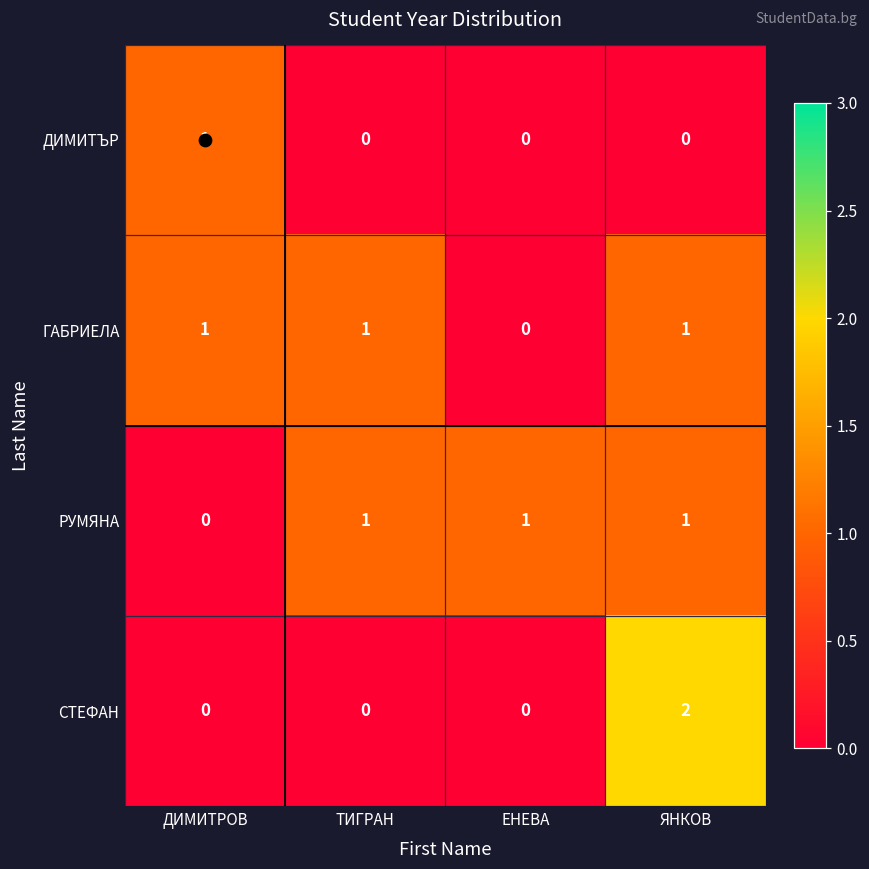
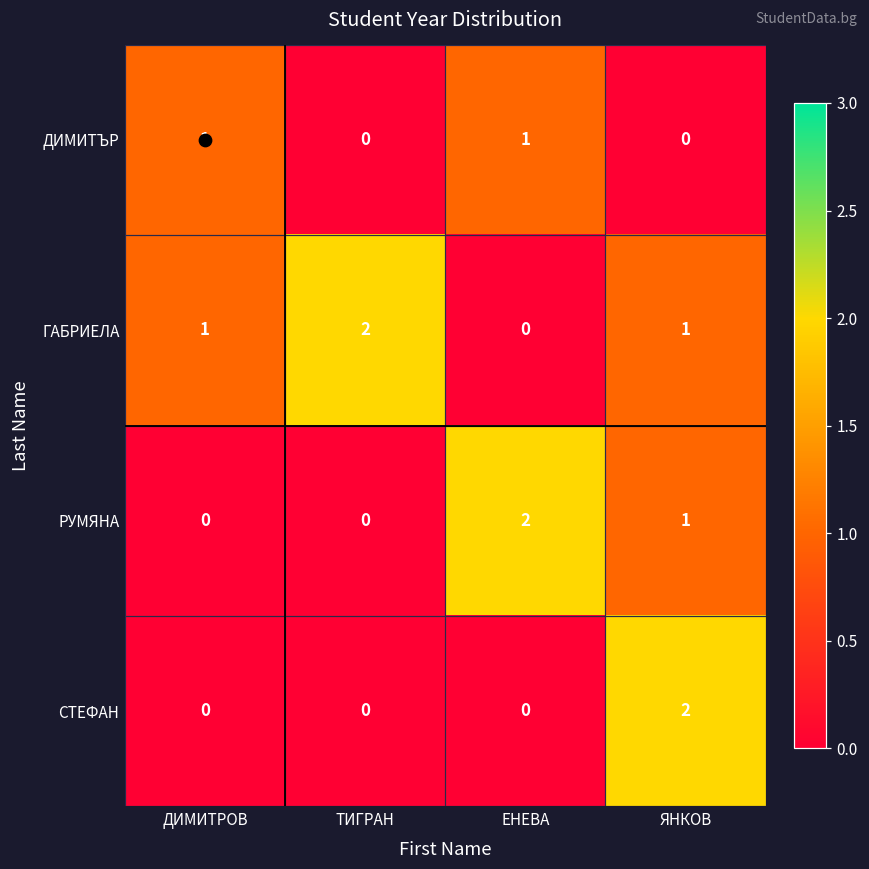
ДИМИТЪР, ЕНЕВА: 0 -> 1
ГАБРИЕЛА, ТИГРАН: 1 -> 2
РУМЯНА, ТИГРАН: 1 -> 0
РУМЯНА, ЕНЕВА: 1 -> 2
